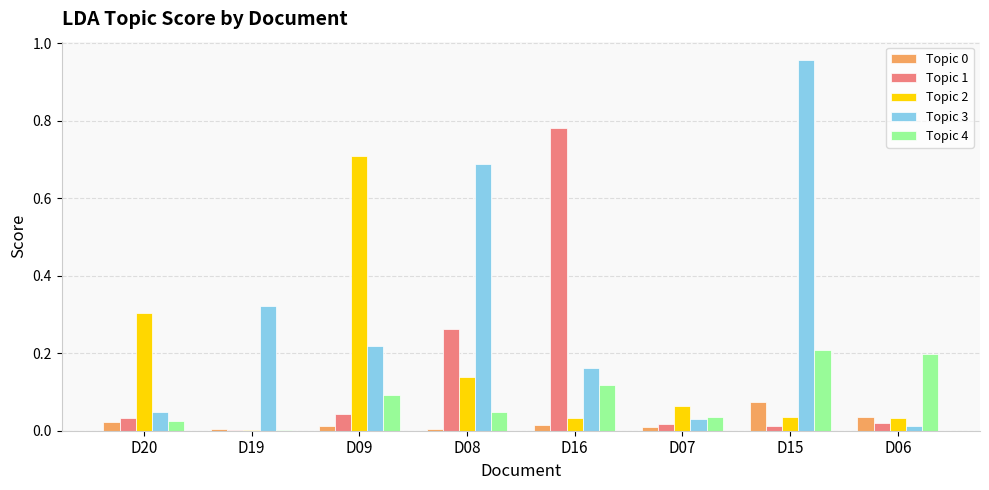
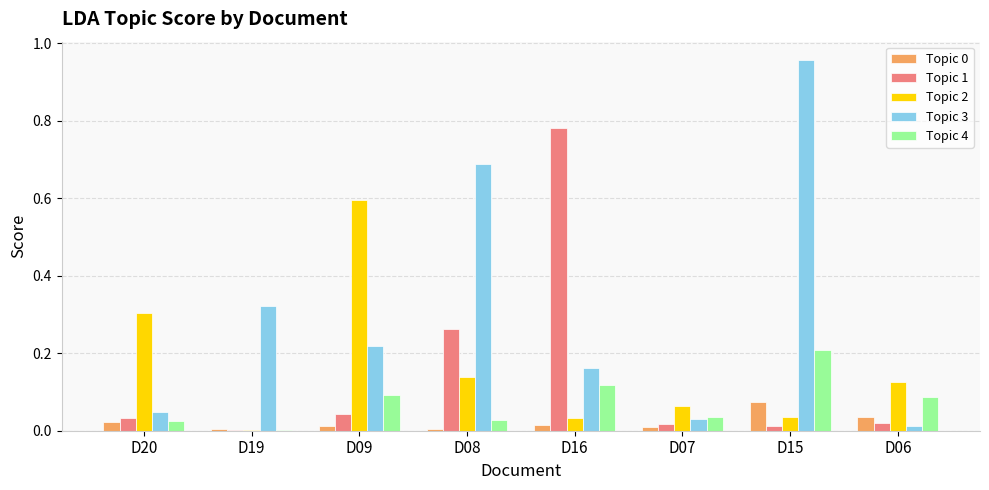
Topic 2, D09: 0.71 -> 0.59
Topic 4, D08: 0.05 -> 0.03
Topic 2, D06: 0.03 -> 0.13
Topic 4, D06: 0.20 -> 0.09
